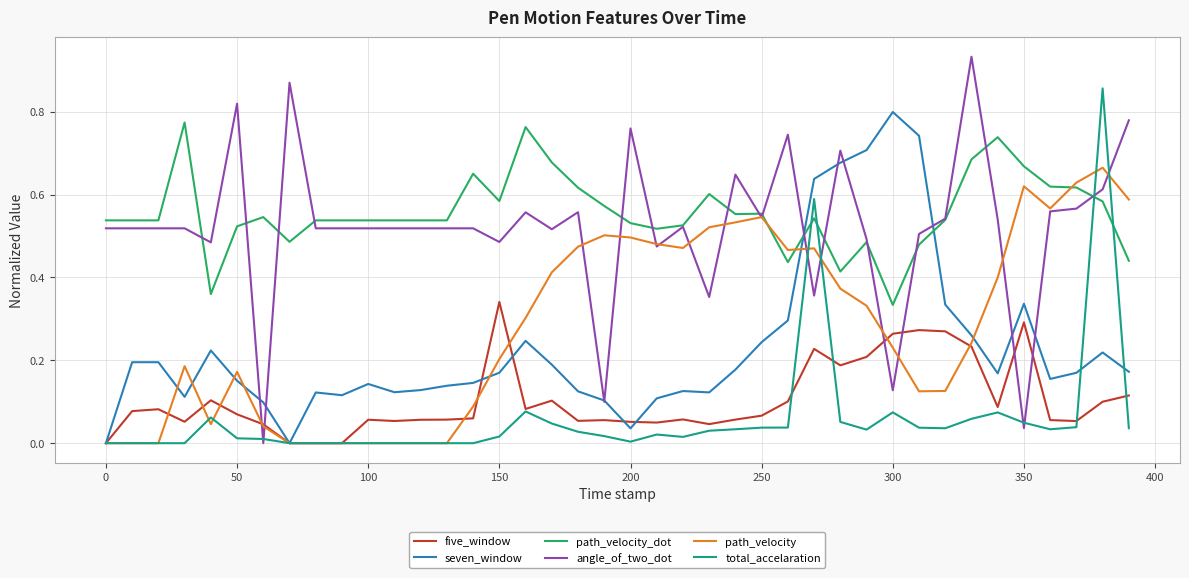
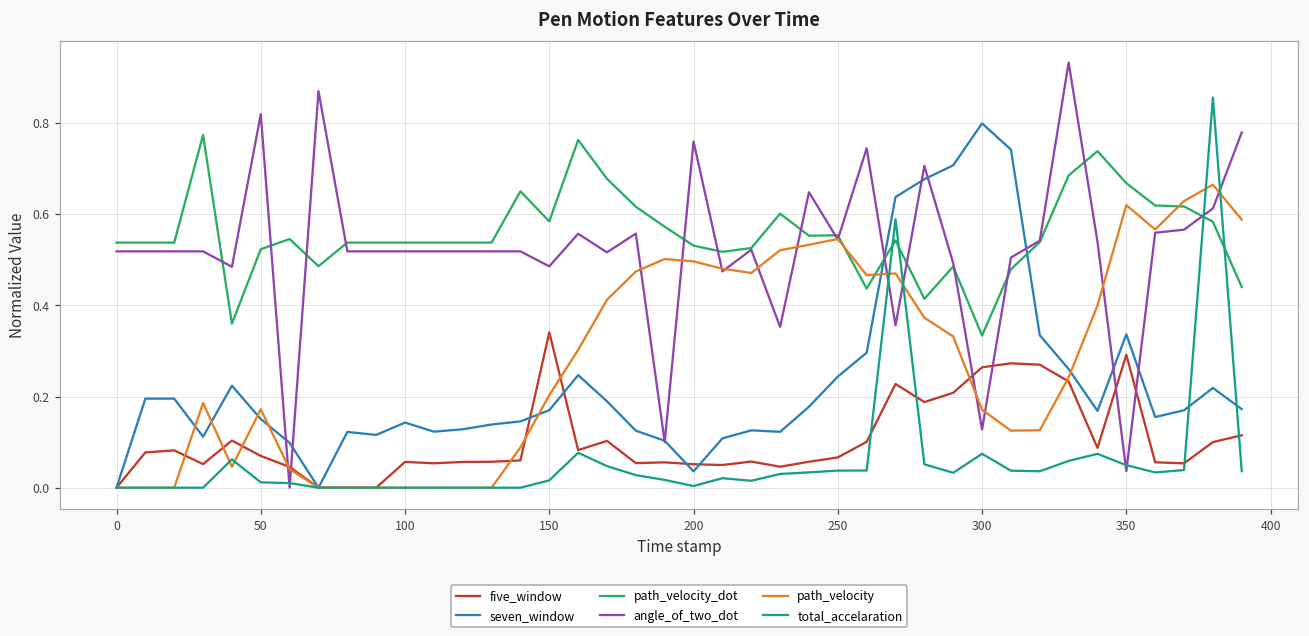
path_velocity, 300: 0.23 -> 0.17
